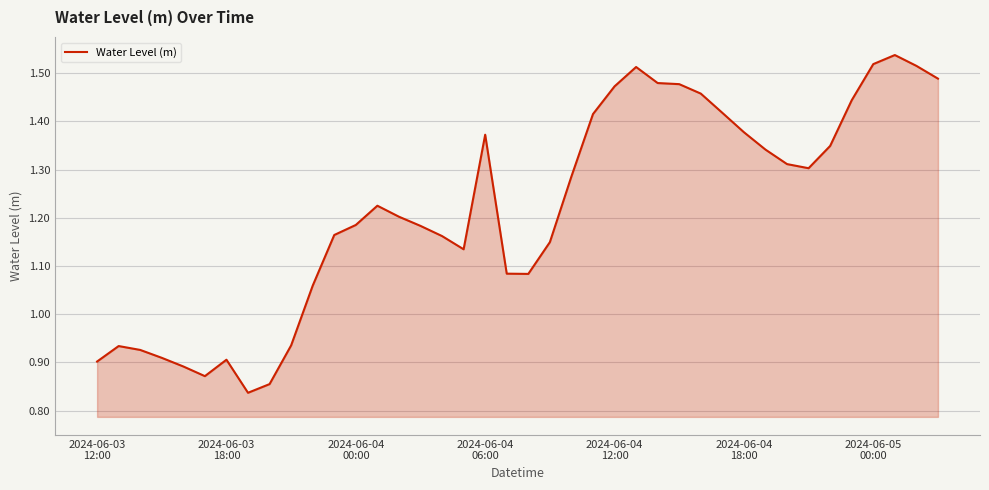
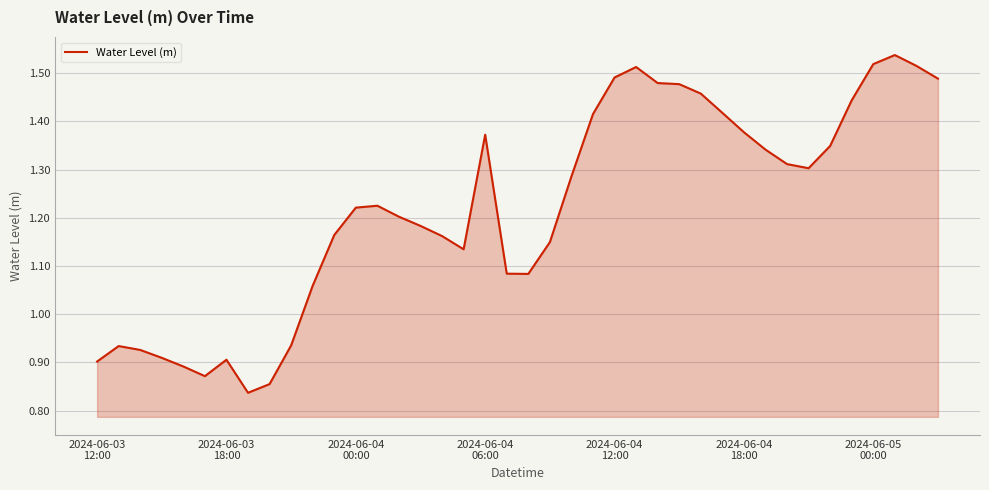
2024-06-04 00:00: 1.19 -> 1.22
2024-06-04 12:00: 1.47 -> 1.49
